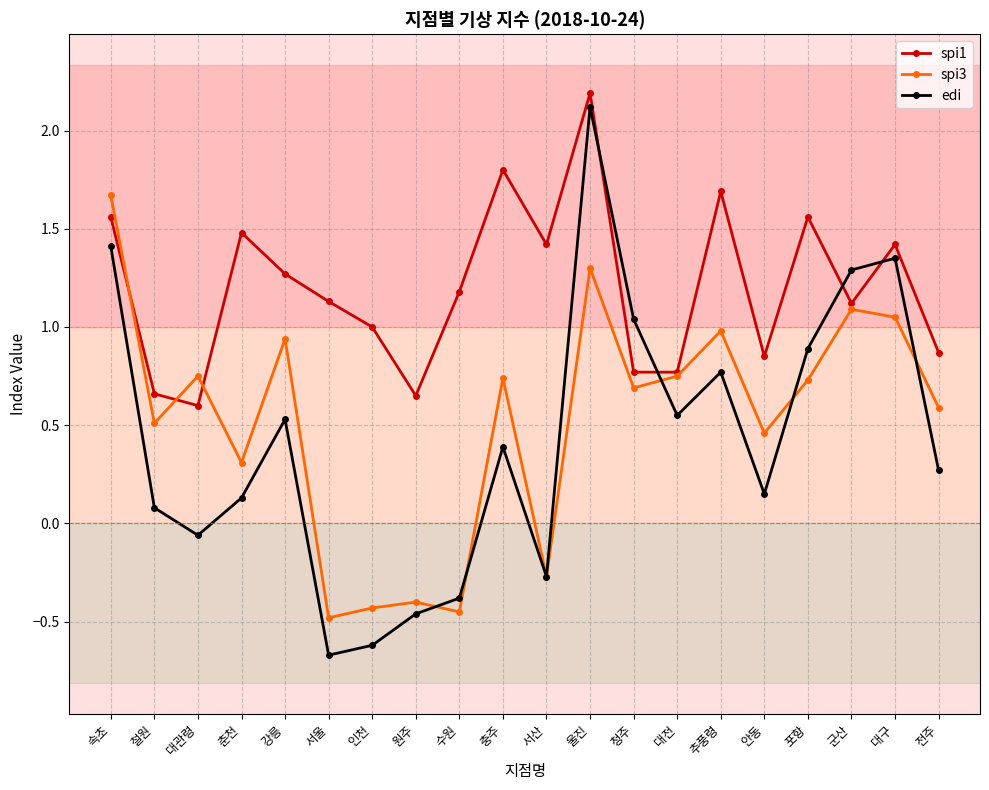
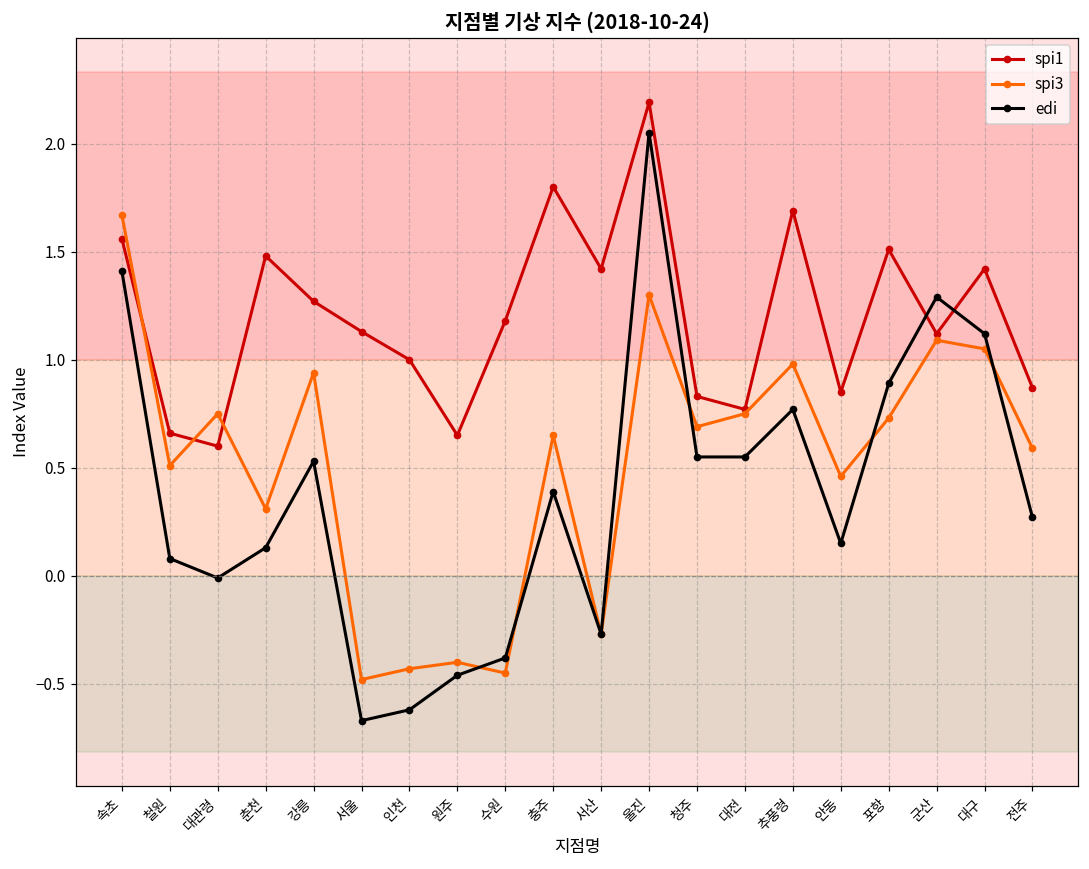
edi, 대관령: -0.06 -> -0.01
spi3, 충주: 0.74 -> 0.65
edi, 울진: 2.12 -> 2.05
spi1, 청주: 0.77 -> 0.83
edi, 청주: 1.04 -> 0.55
spi1, 포항: 1.56 -> 1.51
edi, 대구: 1.35 -> 1.12
